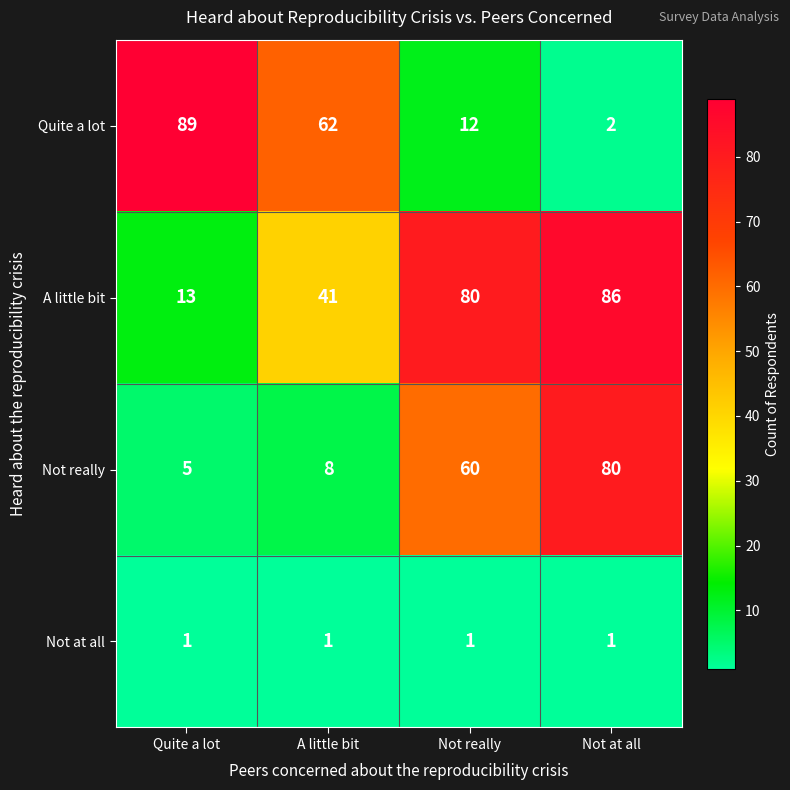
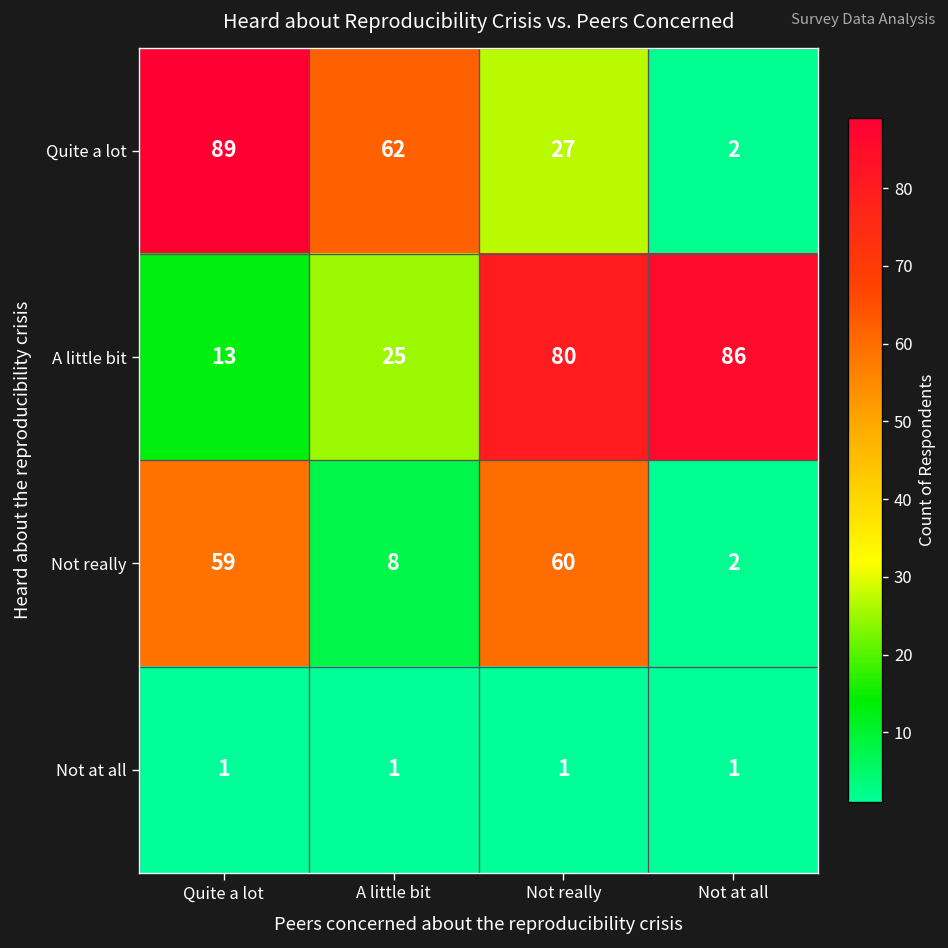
Quite a lot, Not really: 12 -> 27
A little bit, A little bit: 41 -> 25
Not really, Quite a lot: 5 -> 59
Not really, Not at all: 80 -> 2
